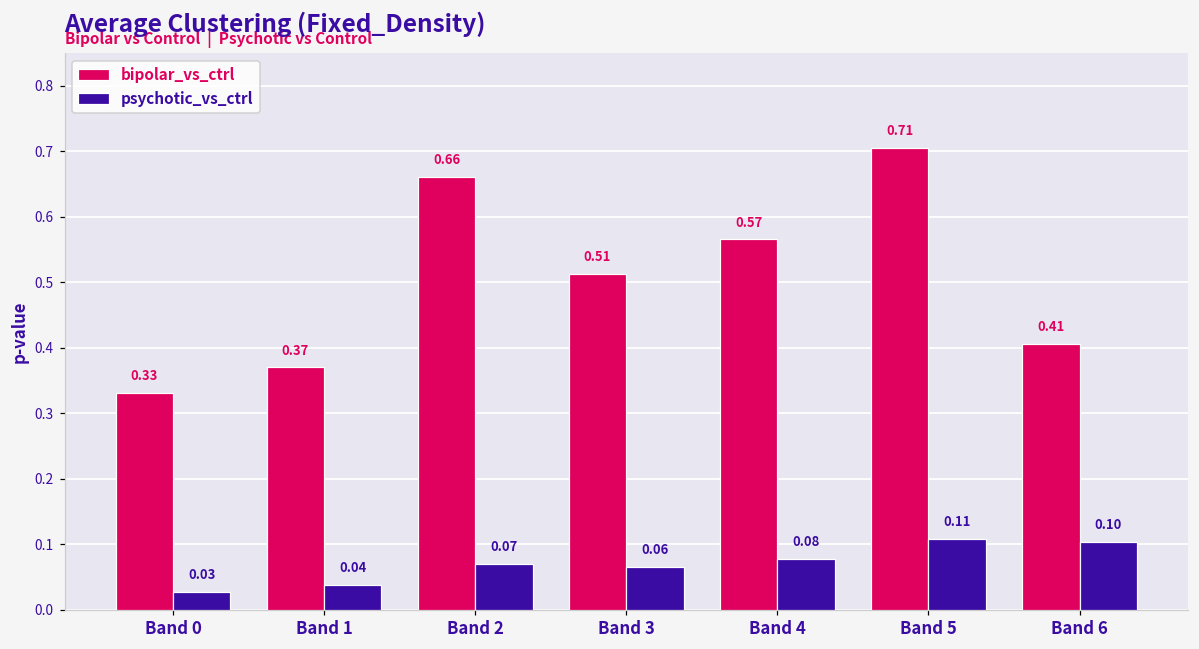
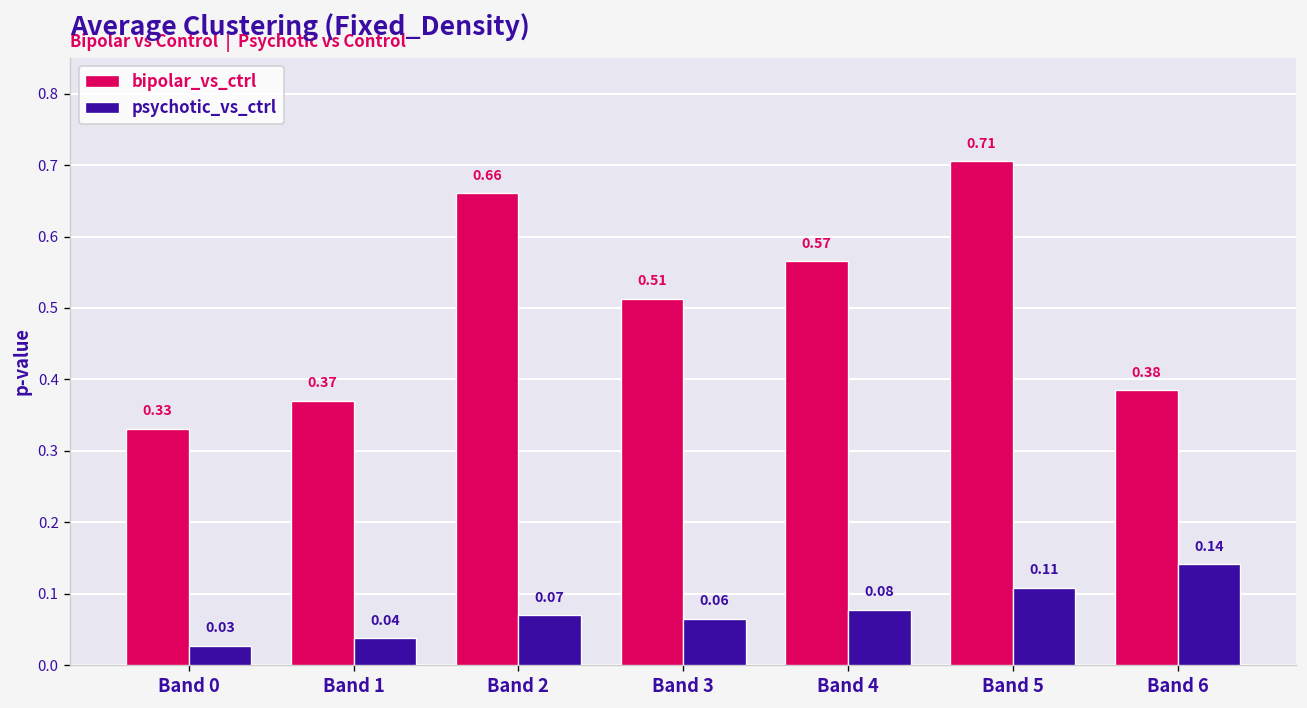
bipolar_vs_ctrl, Band 6: 0.41 -> 0.38
psychotic_vs_ctrl, Band 6: 0.10 -> 0.14
